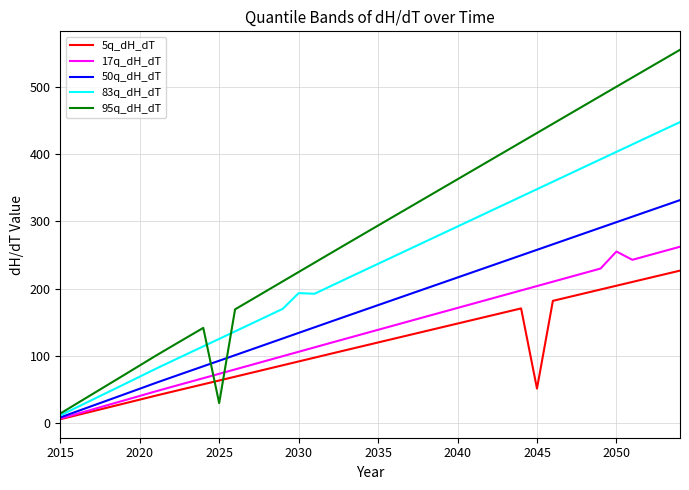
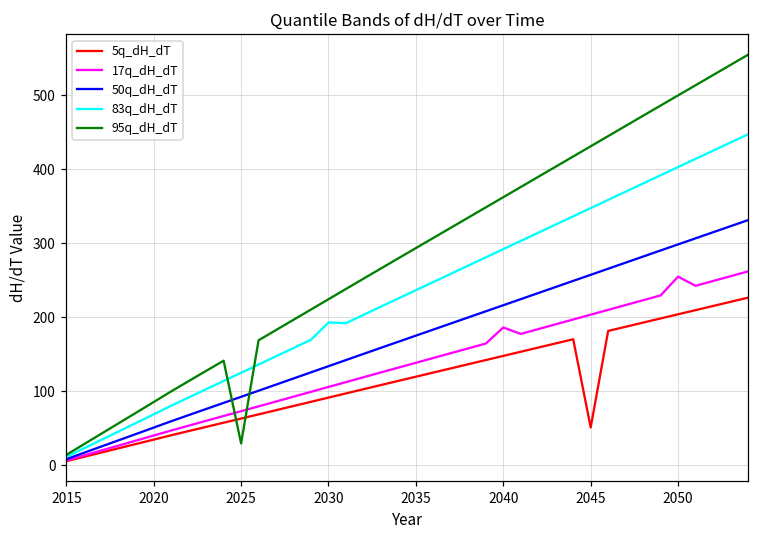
17q_dH_dT, 2040: 170 -> 190
